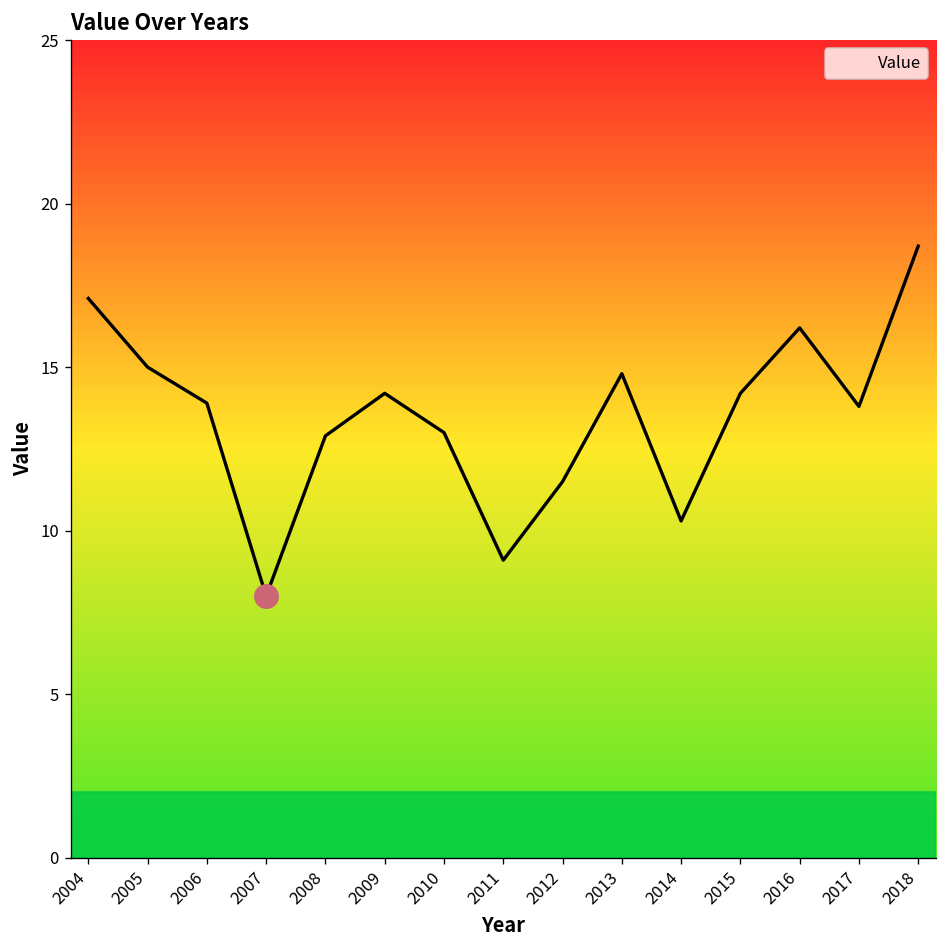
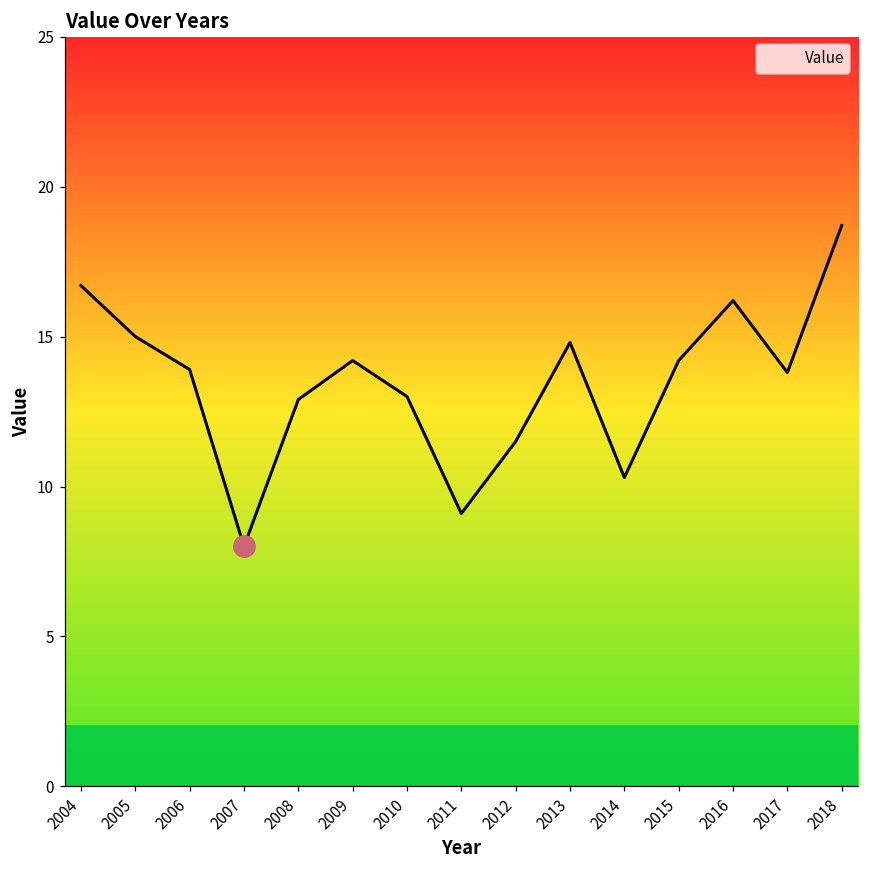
Value, 2004: 17.1 -> 16.7
